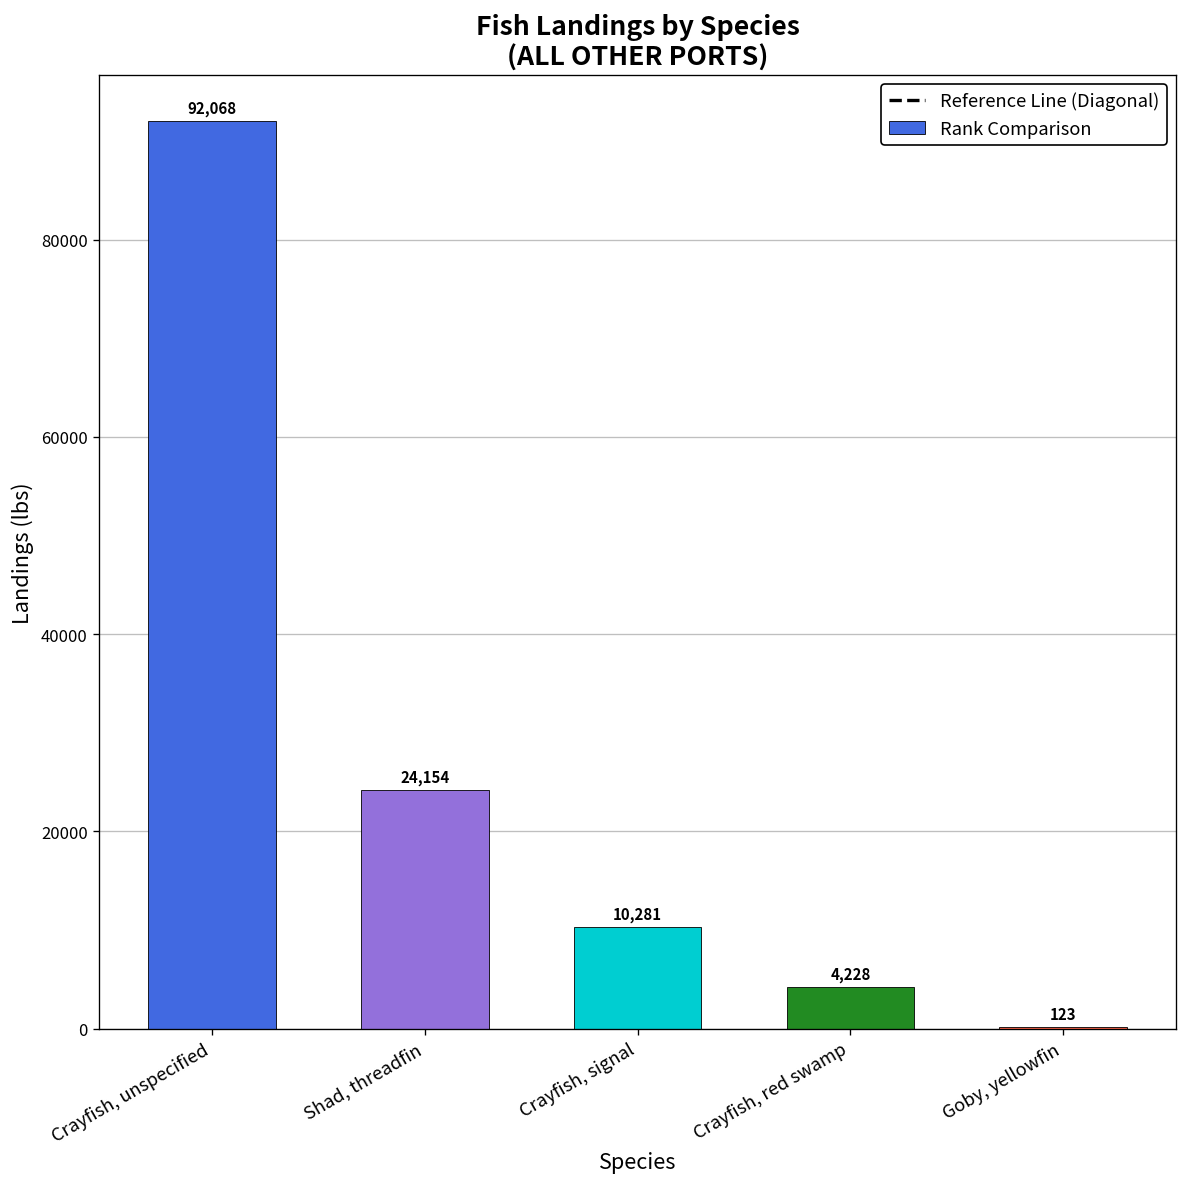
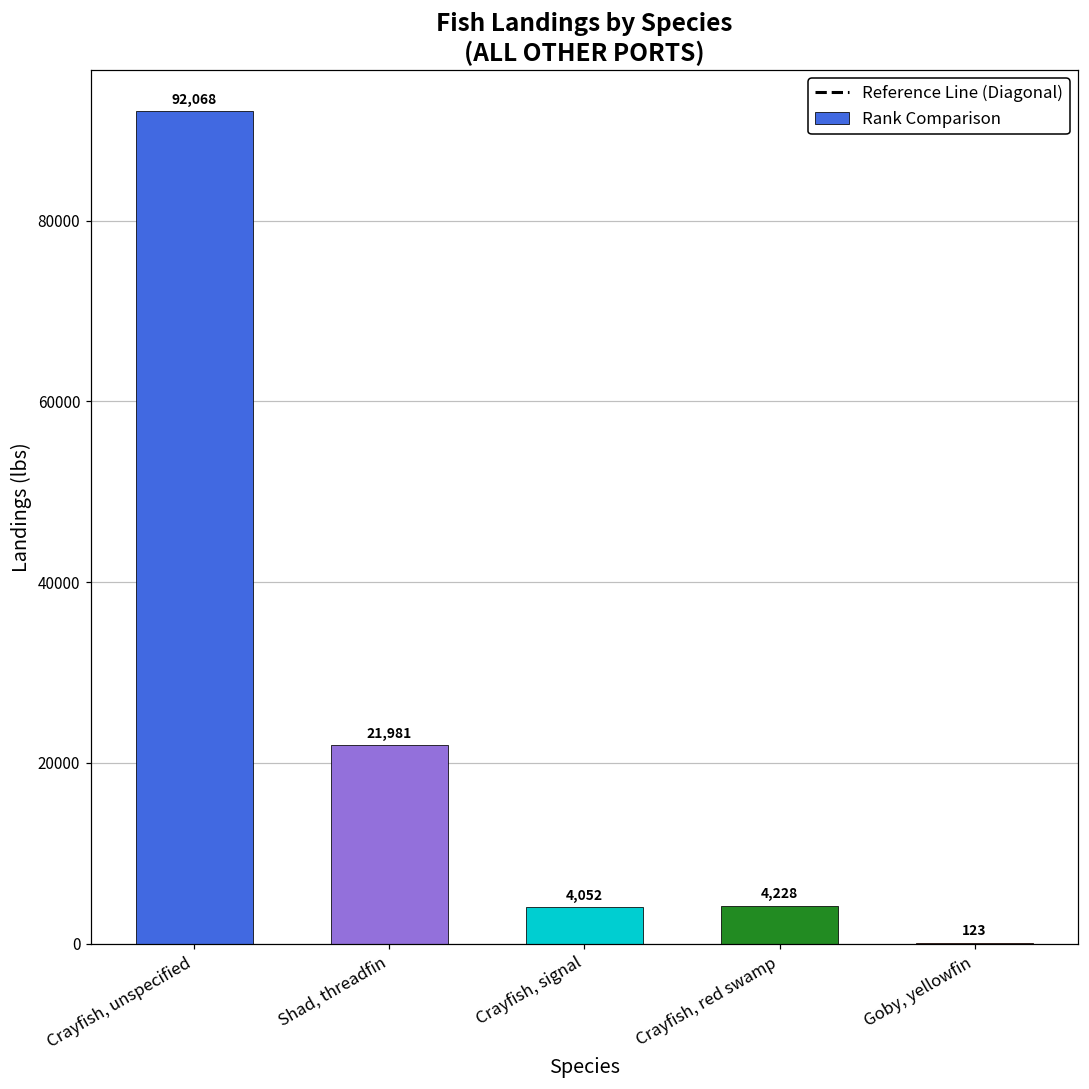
Shad, threadfin: 24,154 -> 21,981
Crayfish, signal: 10,281 -> 4,052
